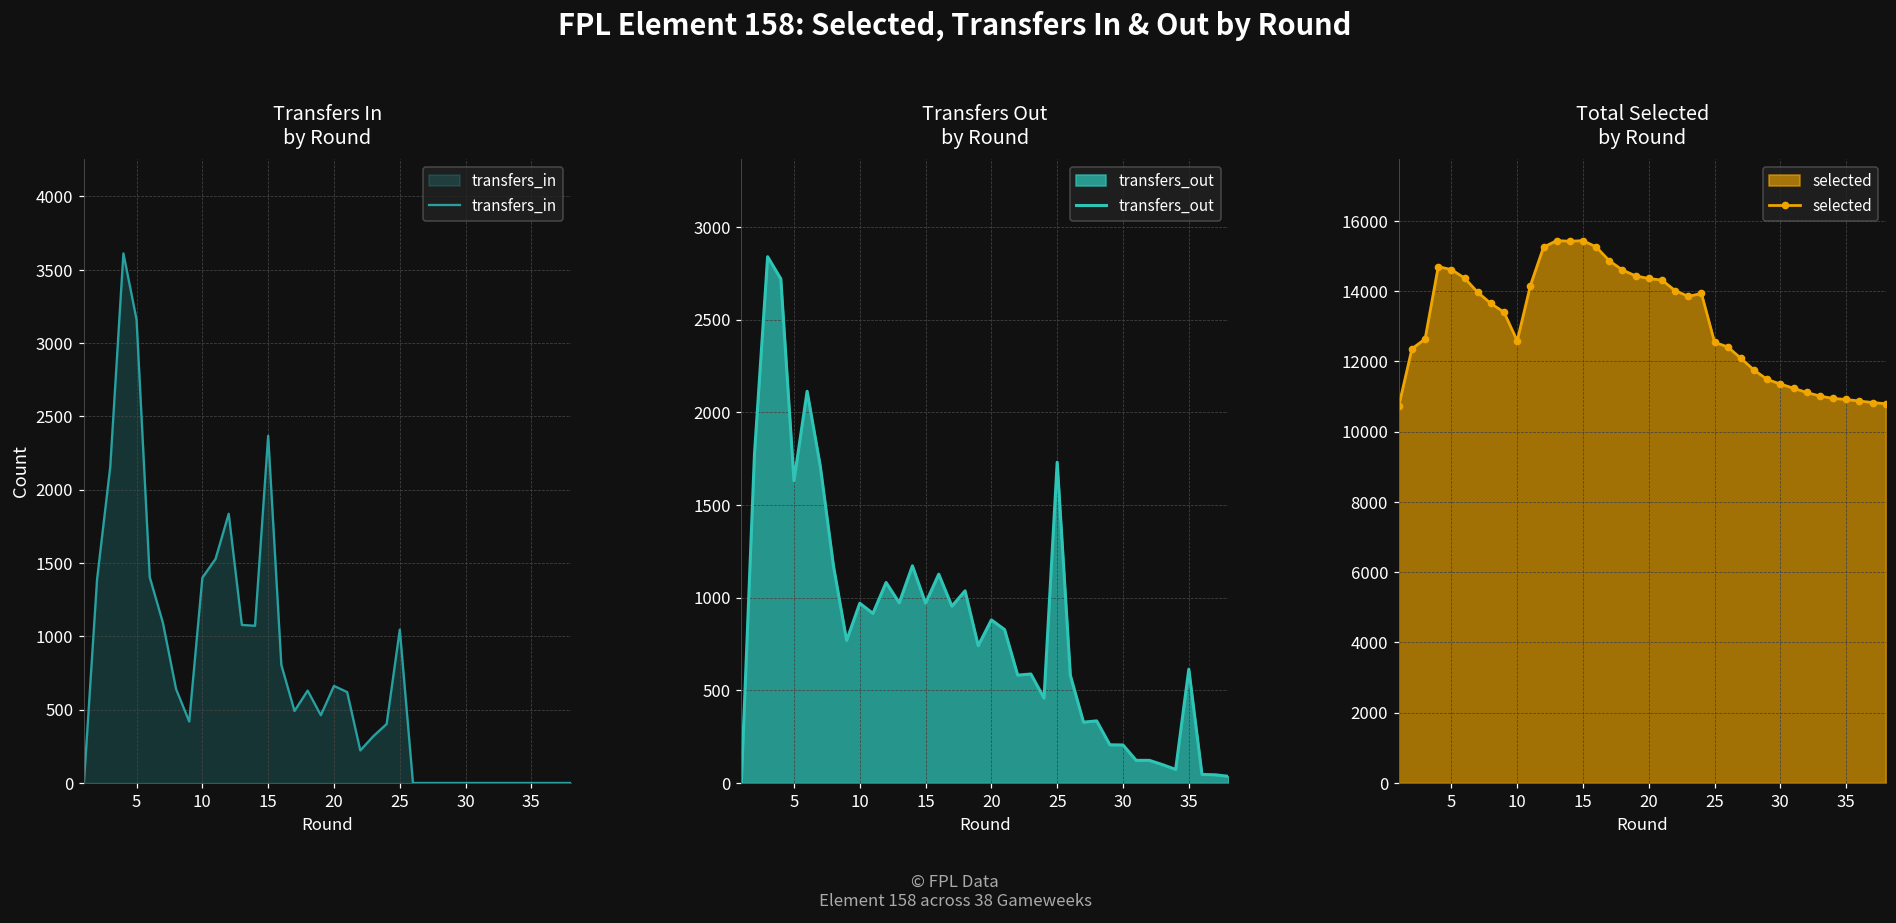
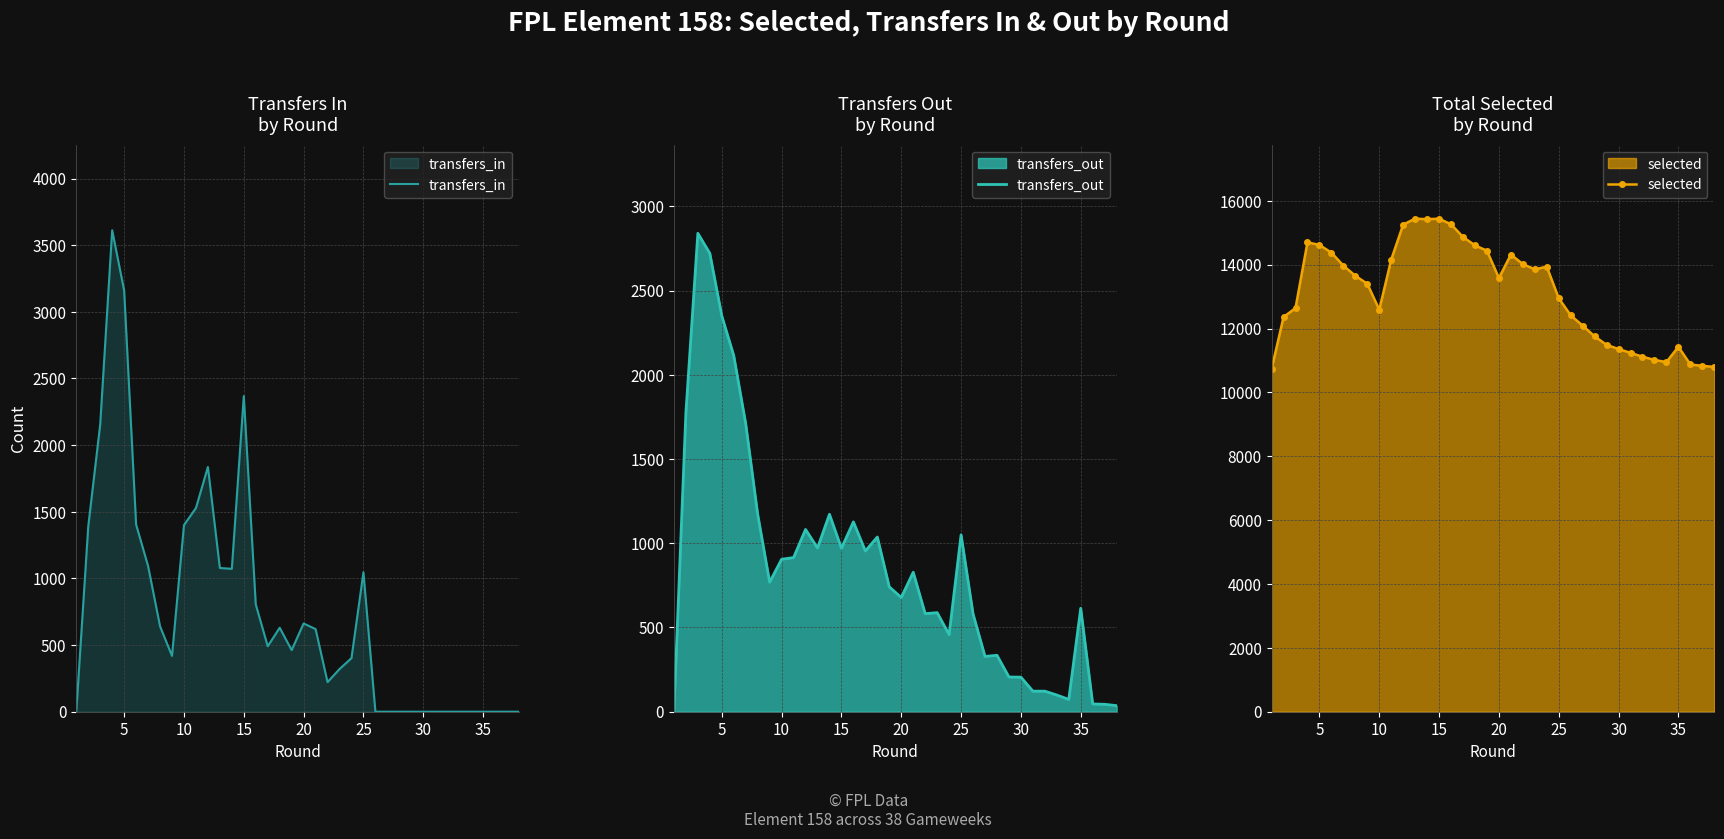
Transfers Out by Round, 5: 1630 -> 2350
Transfers Out by Round, 10: 970 -> 910
Transfers Out by Round, 20: 880 -> 680
Transfers Out by Round, 25: 1730 -> 1050
Total Selected by Round, 20: 14400 -> 13600
Total Selected by Round, 25: 12500 -> 12900
Total Selected by Round, 35: 10900 -> 11400
